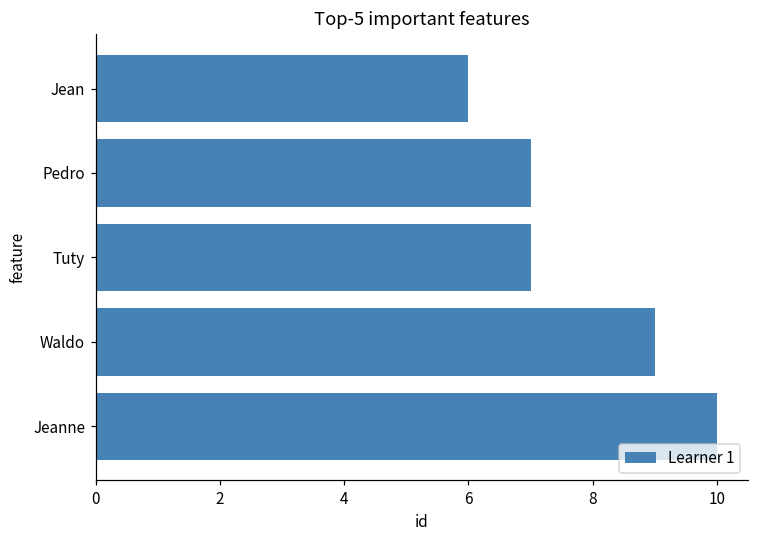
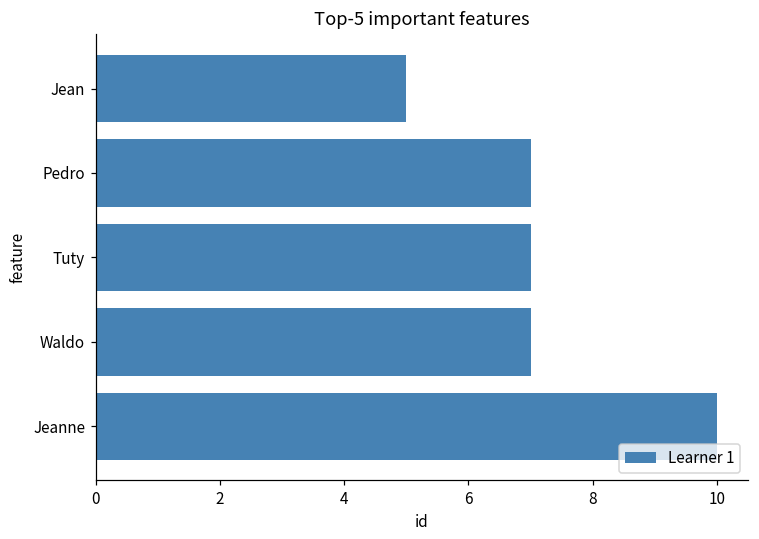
Jean: 6 -> 5
Waldo: 9 -> 7
